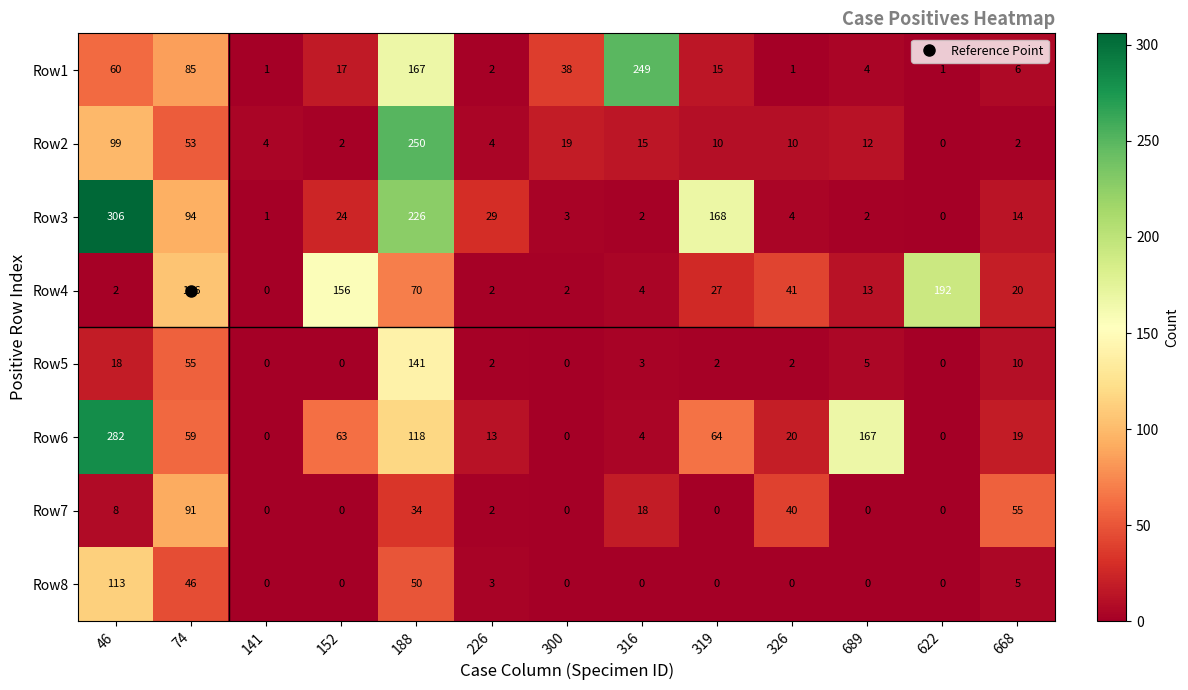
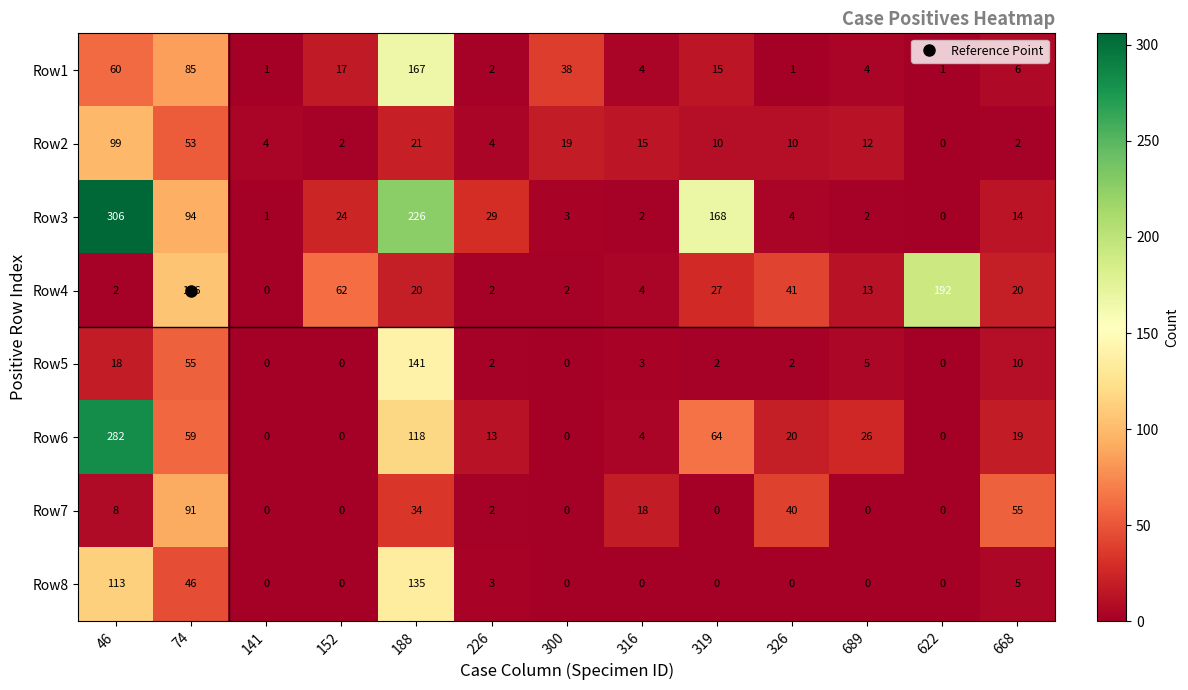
Row1, 316: 249 -> 4
Row2, 188: 250 -> 21
Row4, 152: 156 -> 62
Row4, 188: 70 -> 20
Row6, 152: 63 -> 0
Row6, 689: 167 -> 26
Row8, 188: 50 -> 135
